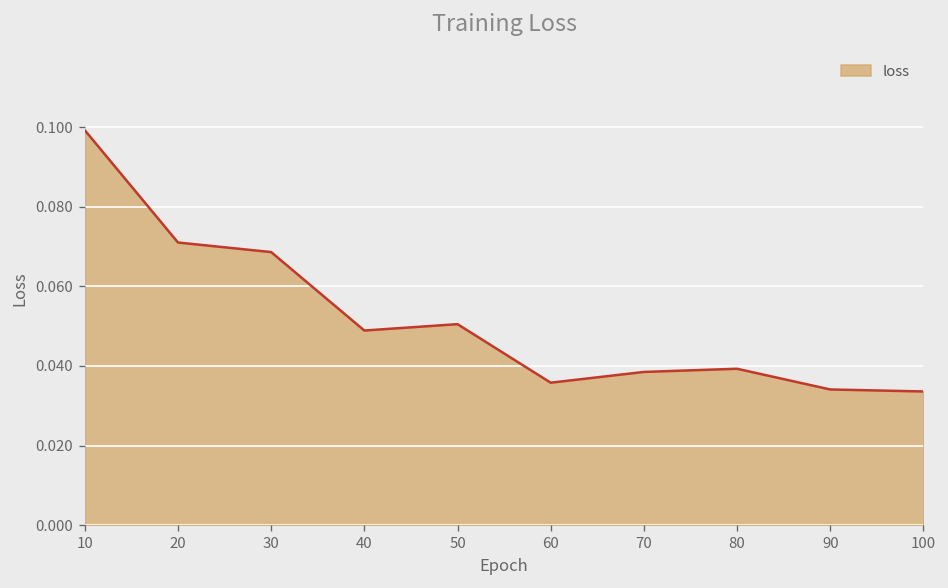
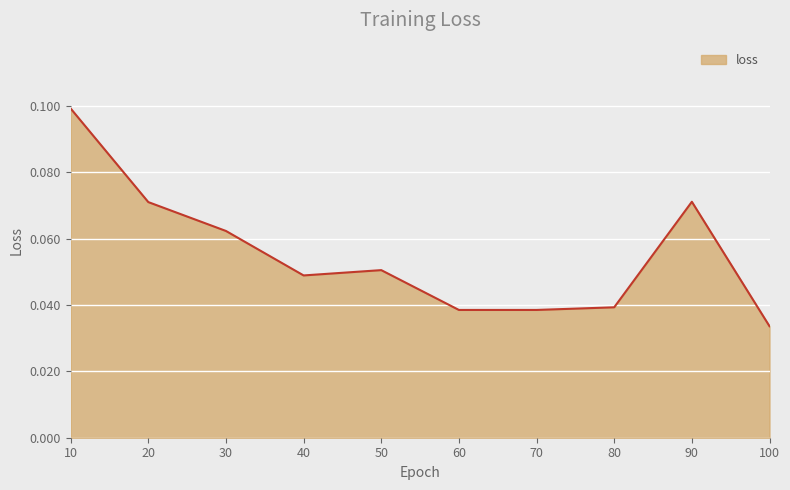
30: 0.069 -> 0.062
60: 0.036 -> 0.039
90: 0.034 -> 0.071
